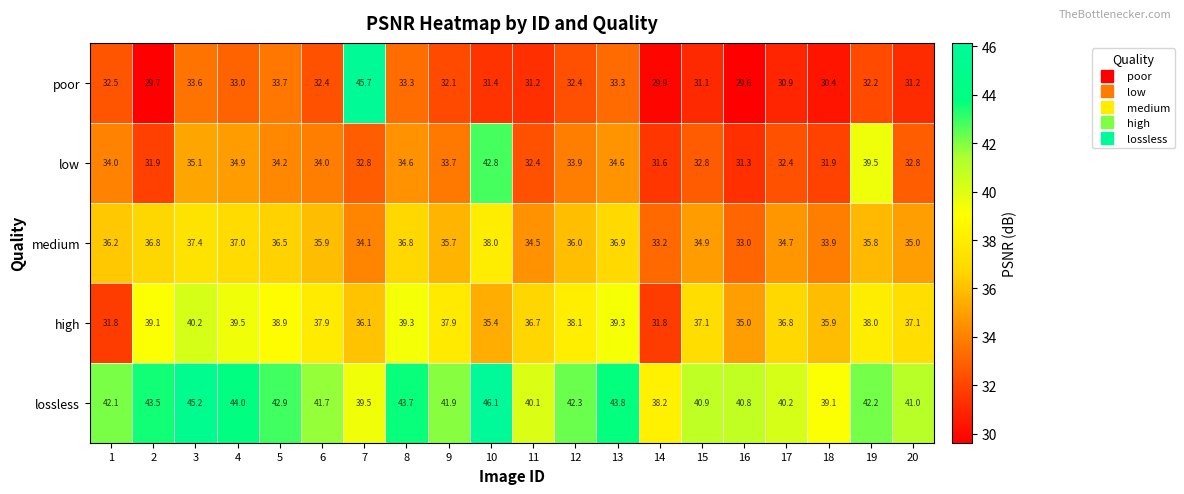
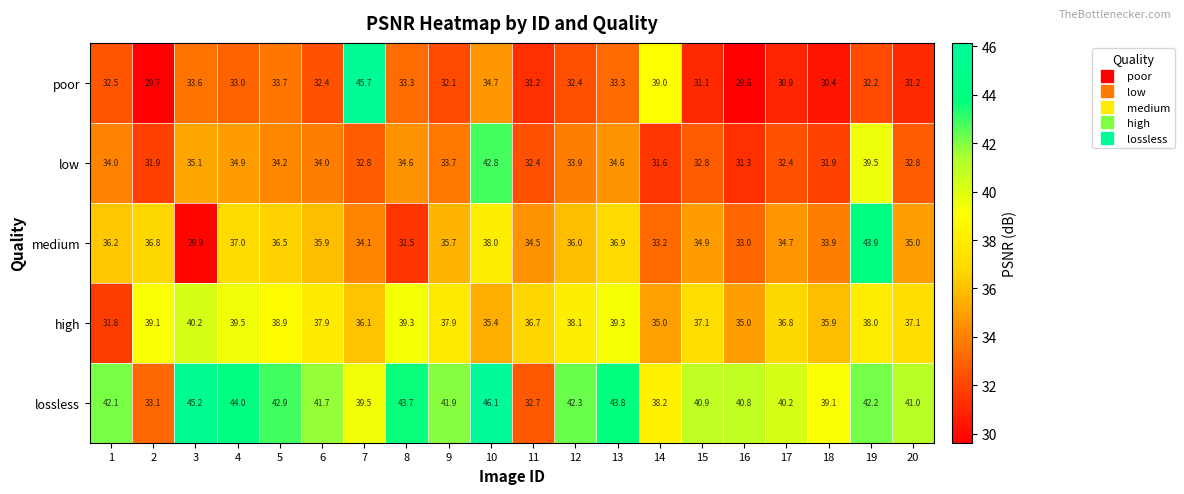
poor, 10: 31.4 -> 34.7
poor, 14: 29.9 -> 39.0
medium, 3: 37.4 -> 29.9
medium, 8: 36.8 -> 31.5
medium, 19: 35.8 -> 43.9
high, 14: 31.8 -> 35.0
lossless, 2: 43.5 -> 33.1
lossless, 11: 40.1 -> 32.7
